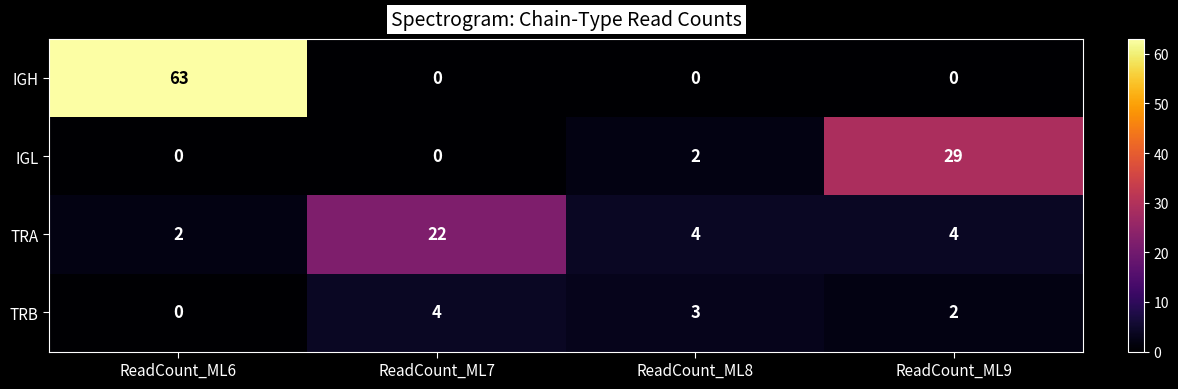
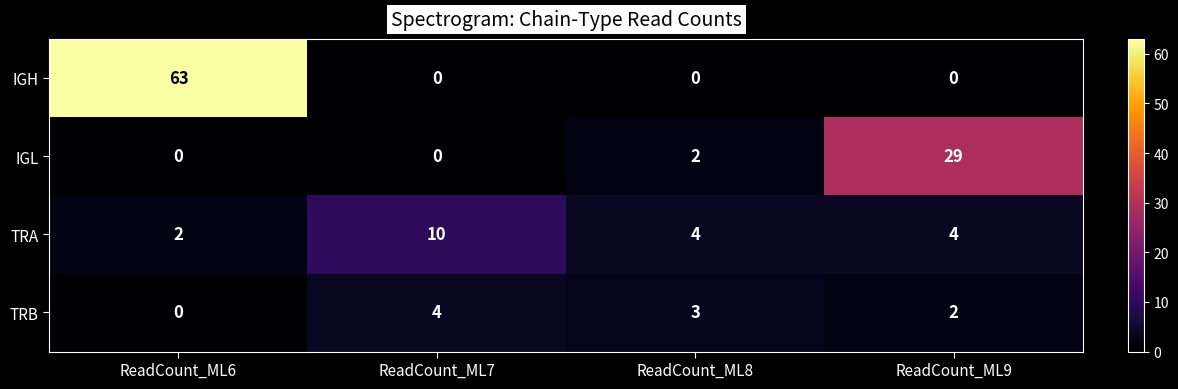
TRA, ReadCount_ML7: 22 -> 10
